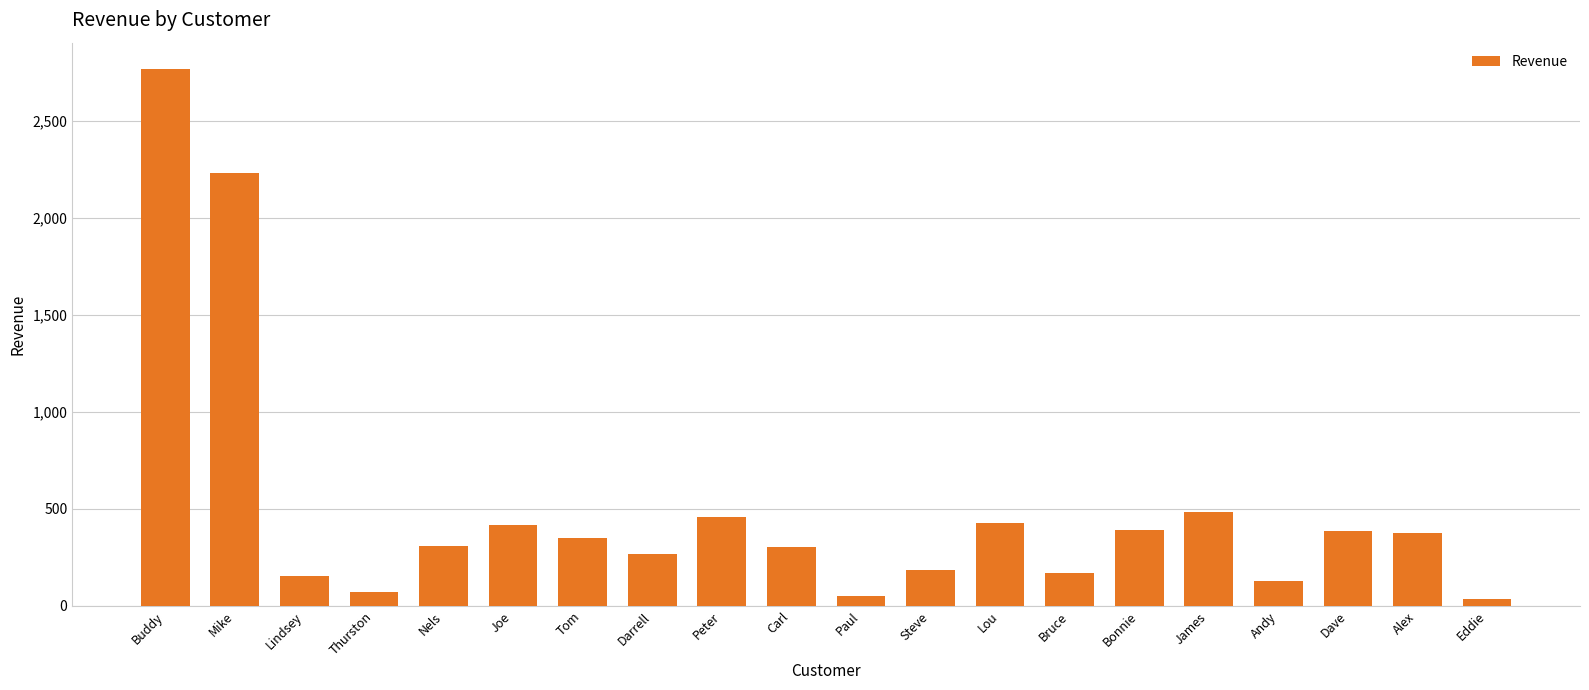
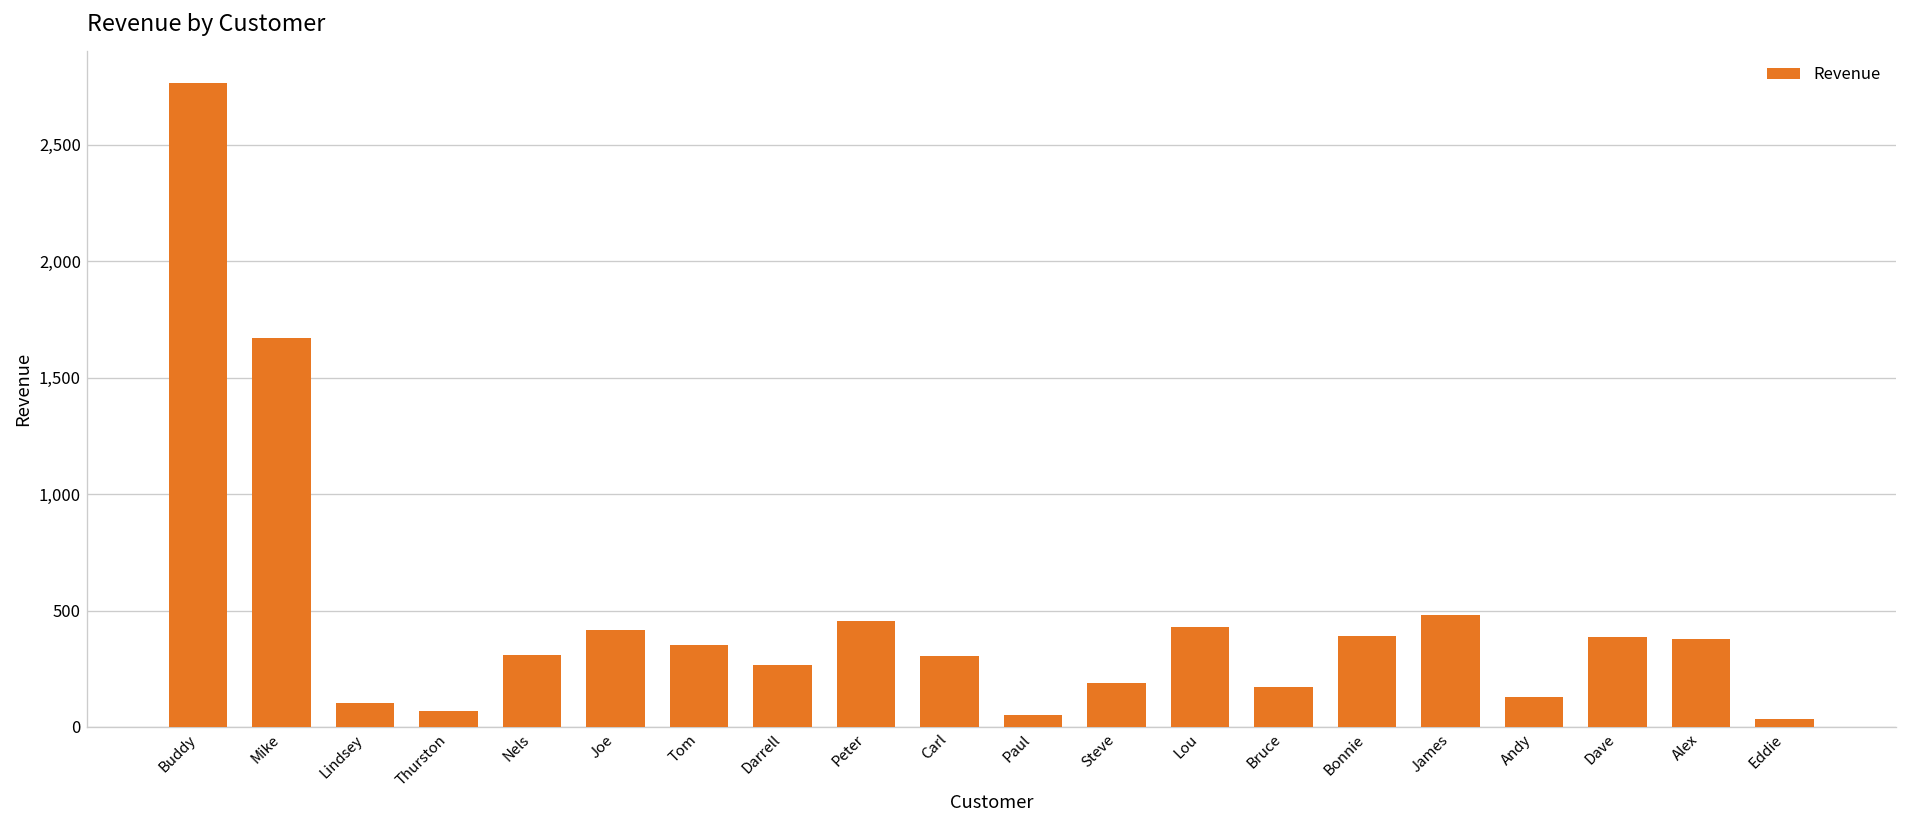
Mike: 2,230 -> 1,670
Lindsey: 150 -> 100
